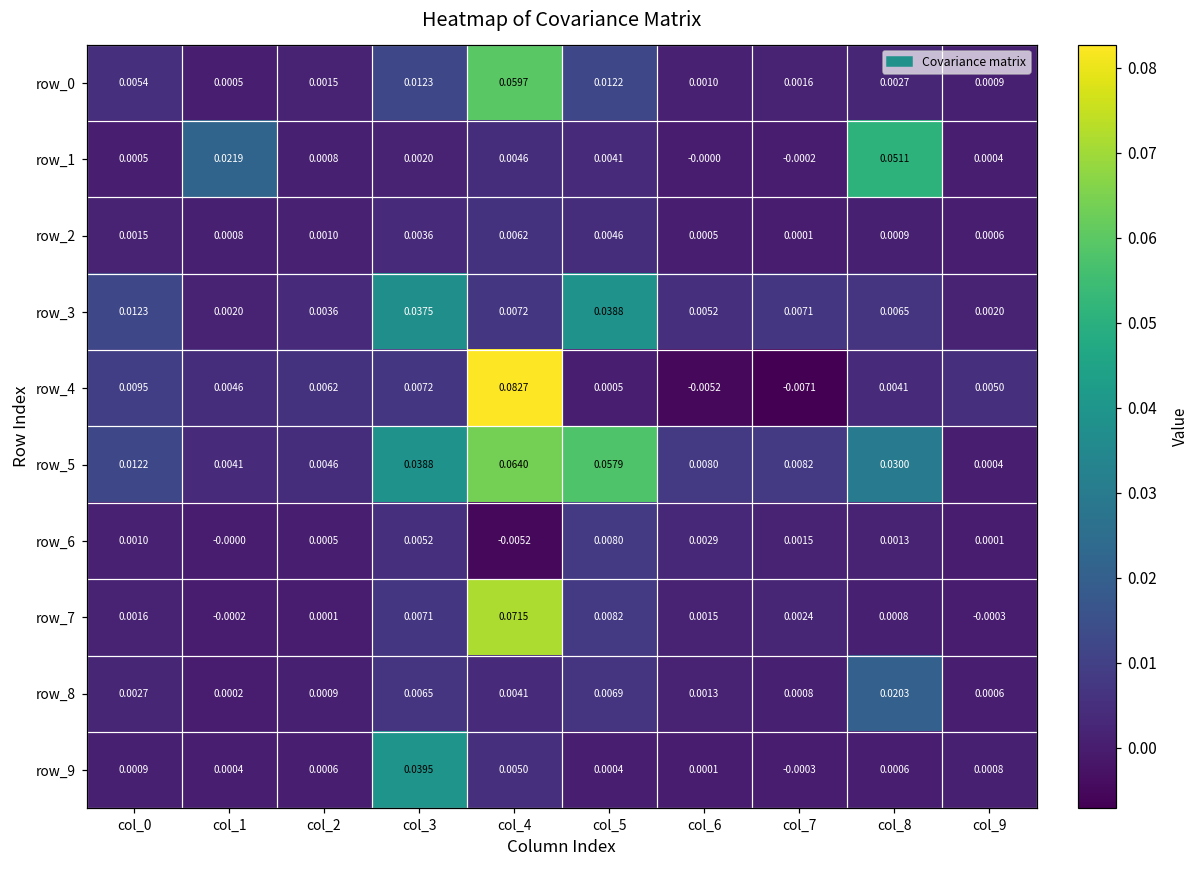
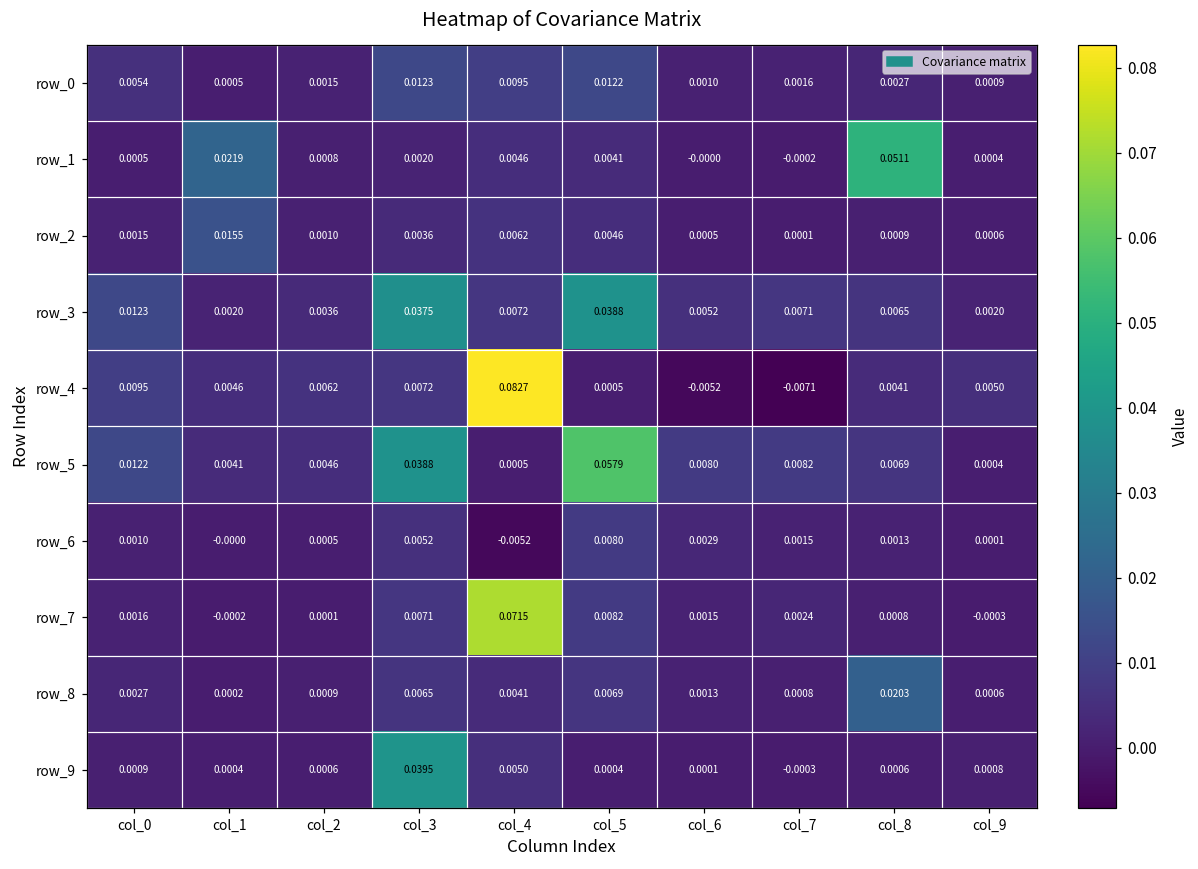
row_0, col_4: 0.0597 -> 0.0095
row_2, col_1: 0.0008 -> 0.0155
row_5, col_4: 0.0640 -> 0.0005
row_5, col_8: 0.0300 -> 0.0069
